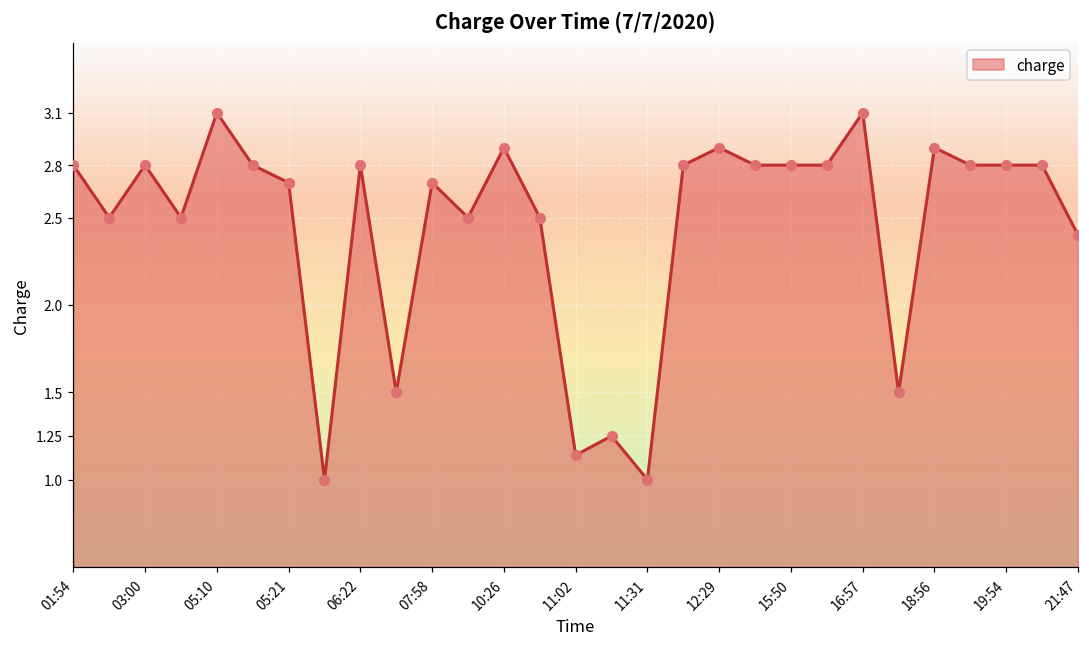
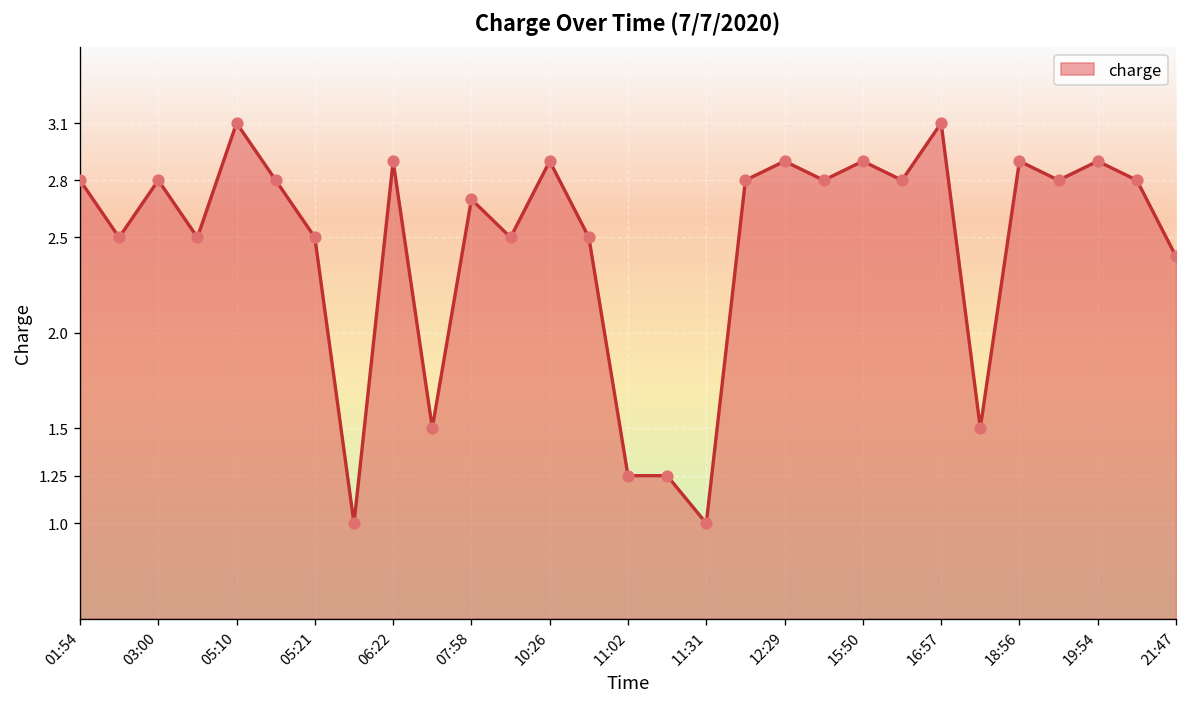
05:21: 2.7 -> 2.5
06:22: 2.8 -> 2.9
11:02: 1.14 -> 1.25
15:50: 2.8 -> 2.9
19:54: 2.8 -> 2.9
